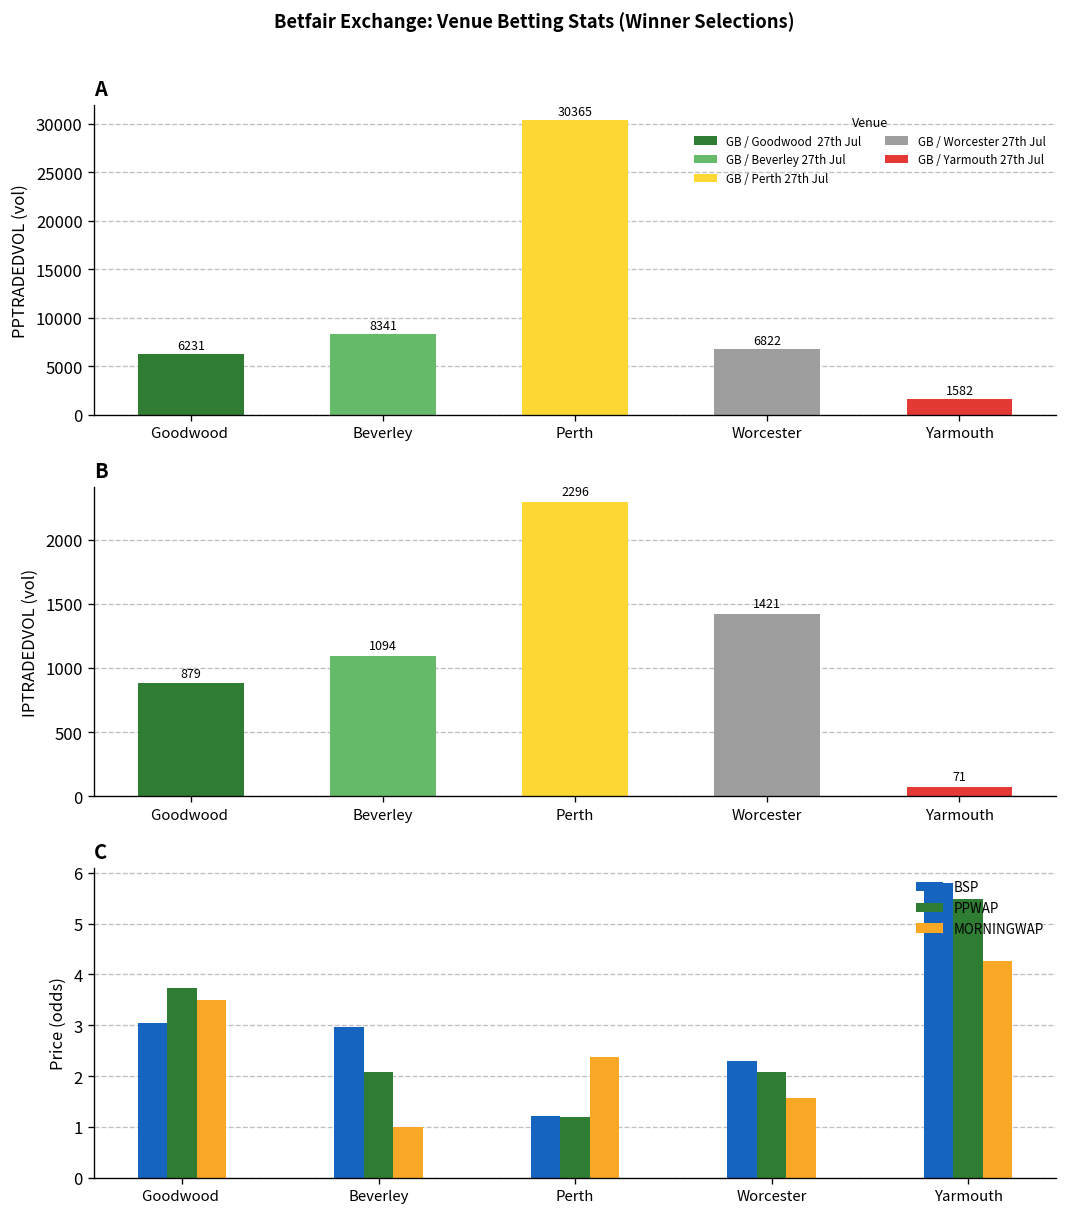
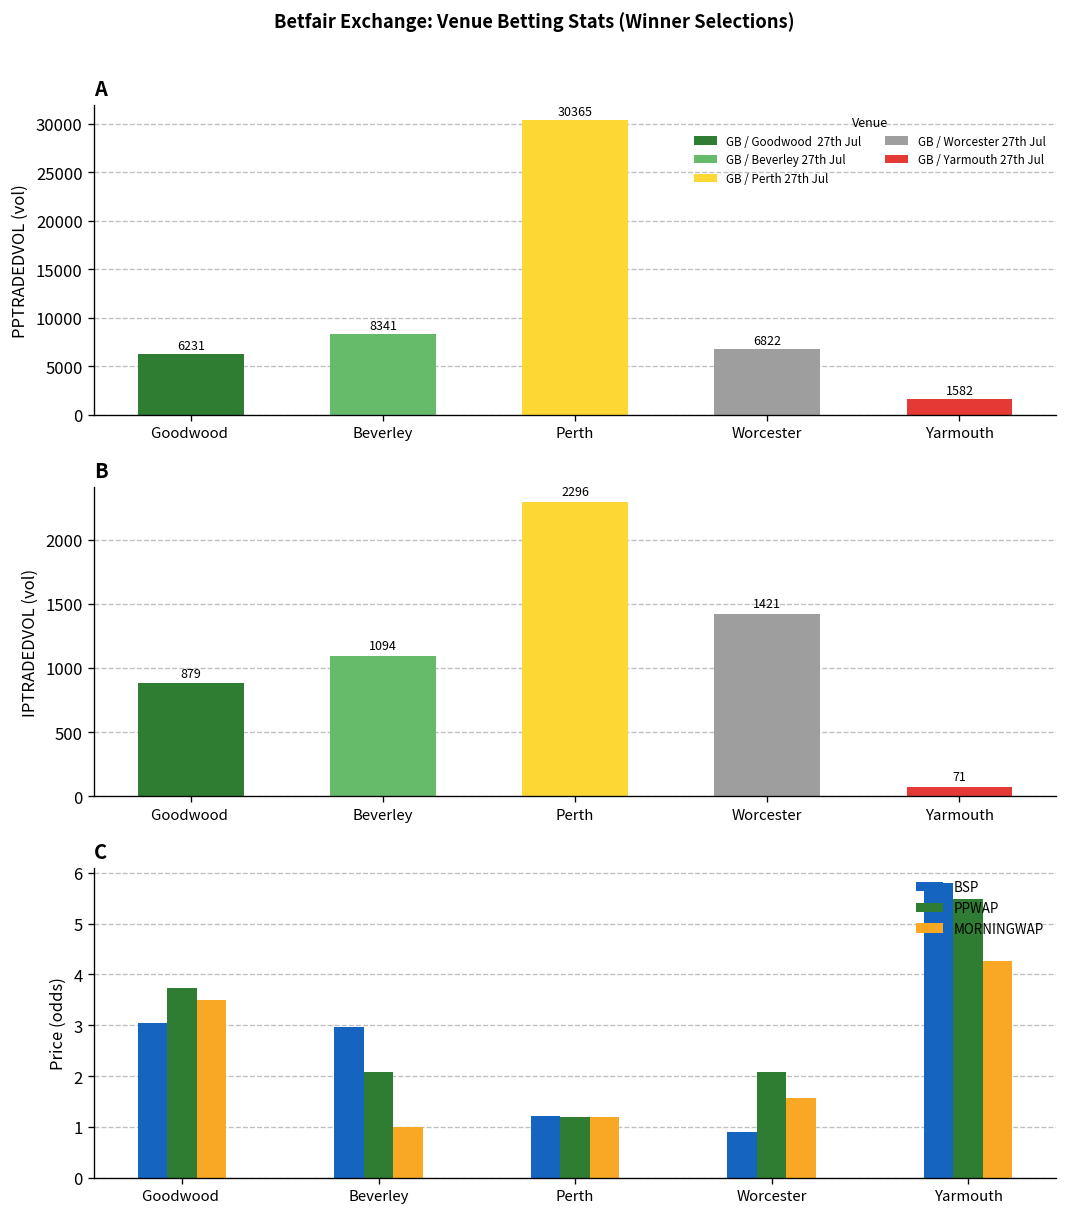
C, MORNINGWAP, Perth: 2.4 -> 1.2
C, BSP, Worcester: 2.3 -> 0.9
